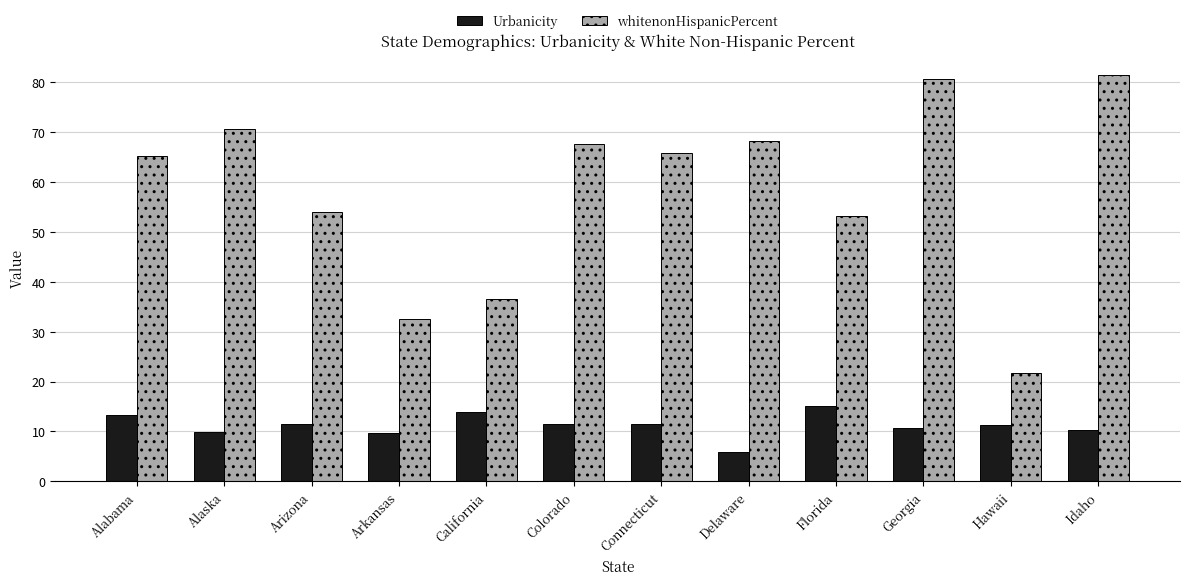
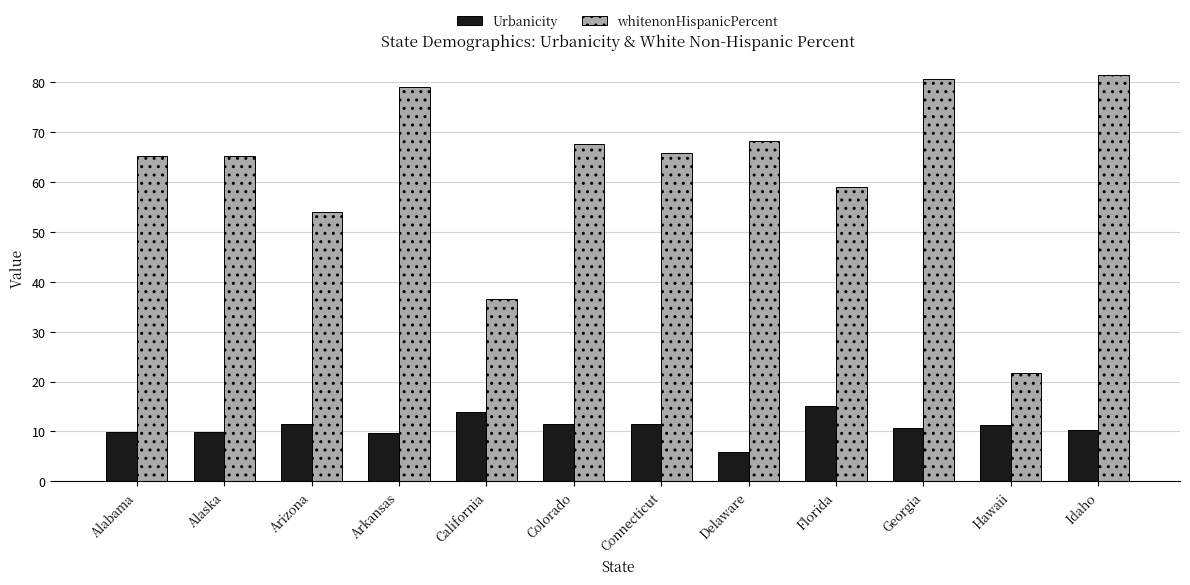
Urbanicity, Alabama: 13 -> 10
whitenonHispanicPercent, Alaska: 71 -> 65
whitenonHispanicPercent, Arkansas: 33 -> 79
whitenonHispanicPercent, Florida: 53 -> 59
